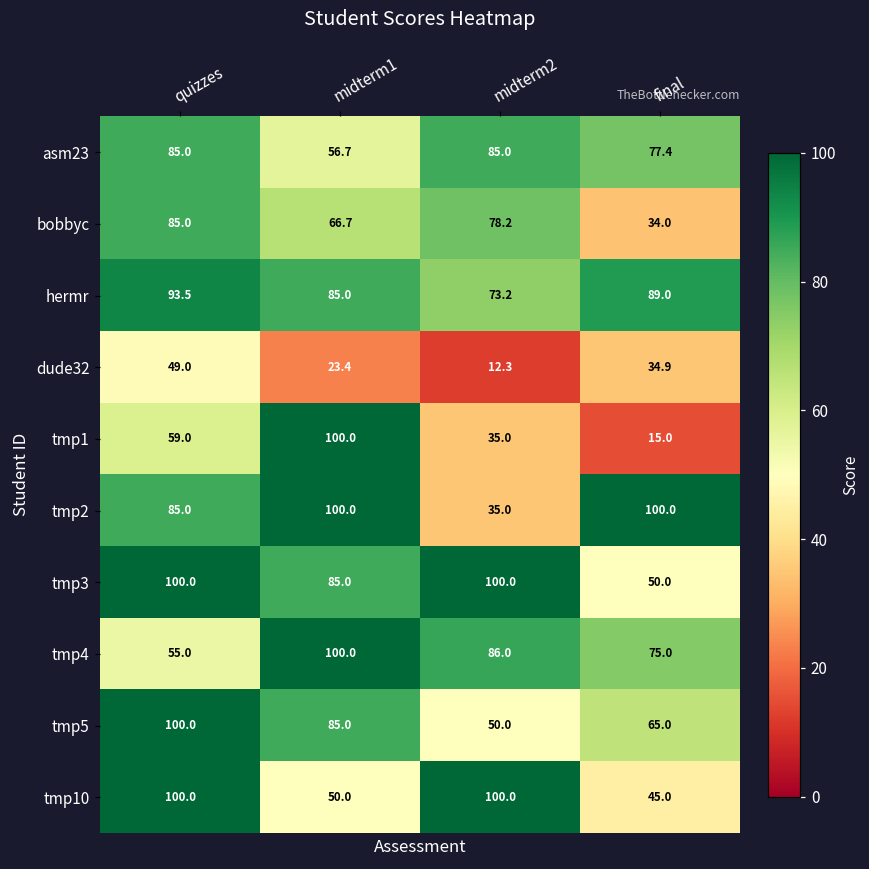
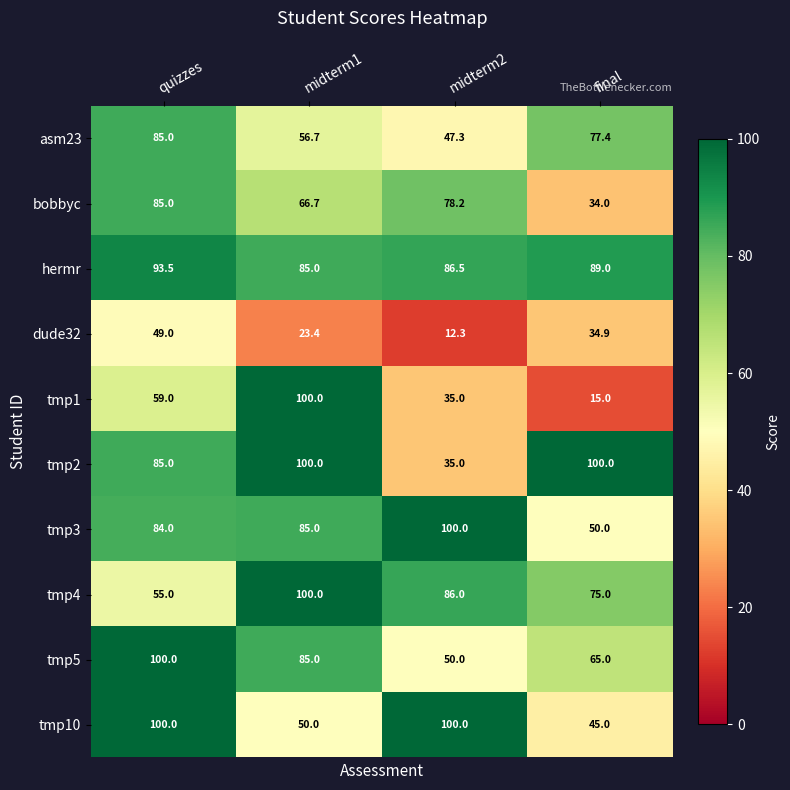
asm23, midterm2: 85.0 -> 47.3
hermr, midterm2: 73.2 -> 86.5
tmp3, quizzes: 100.0 -> 84.0
